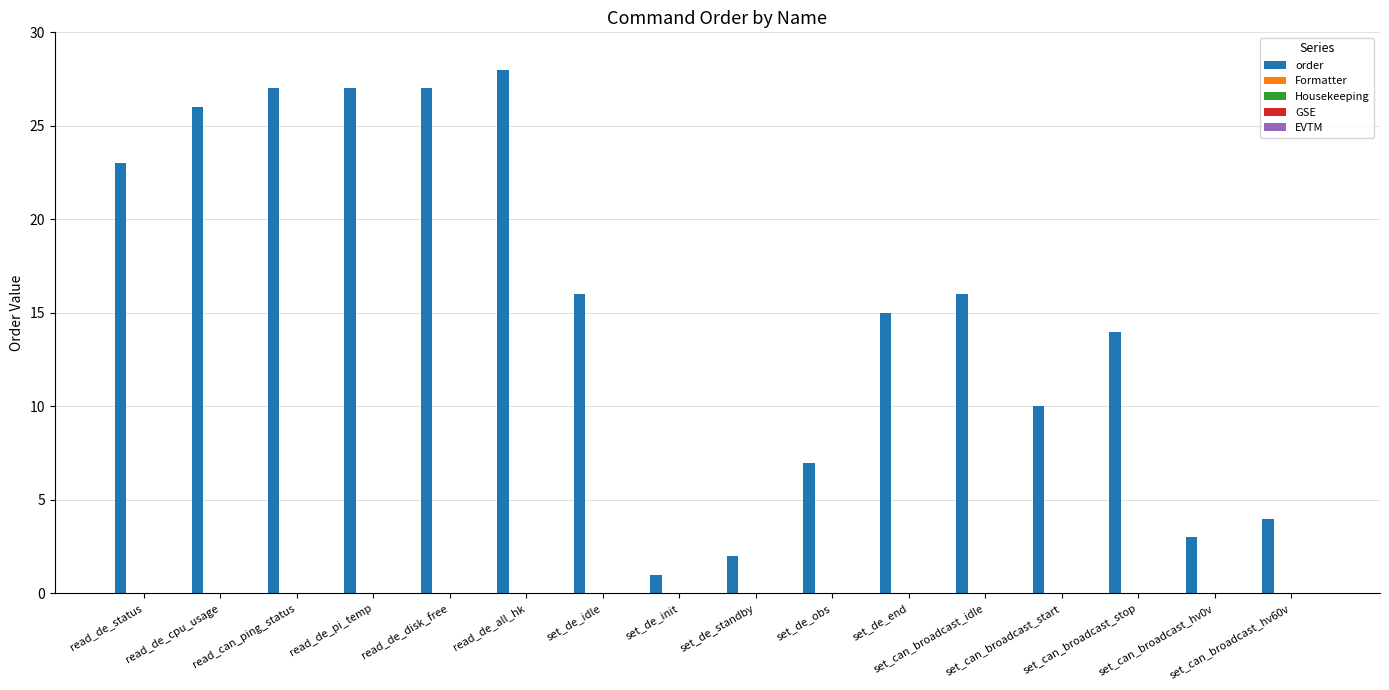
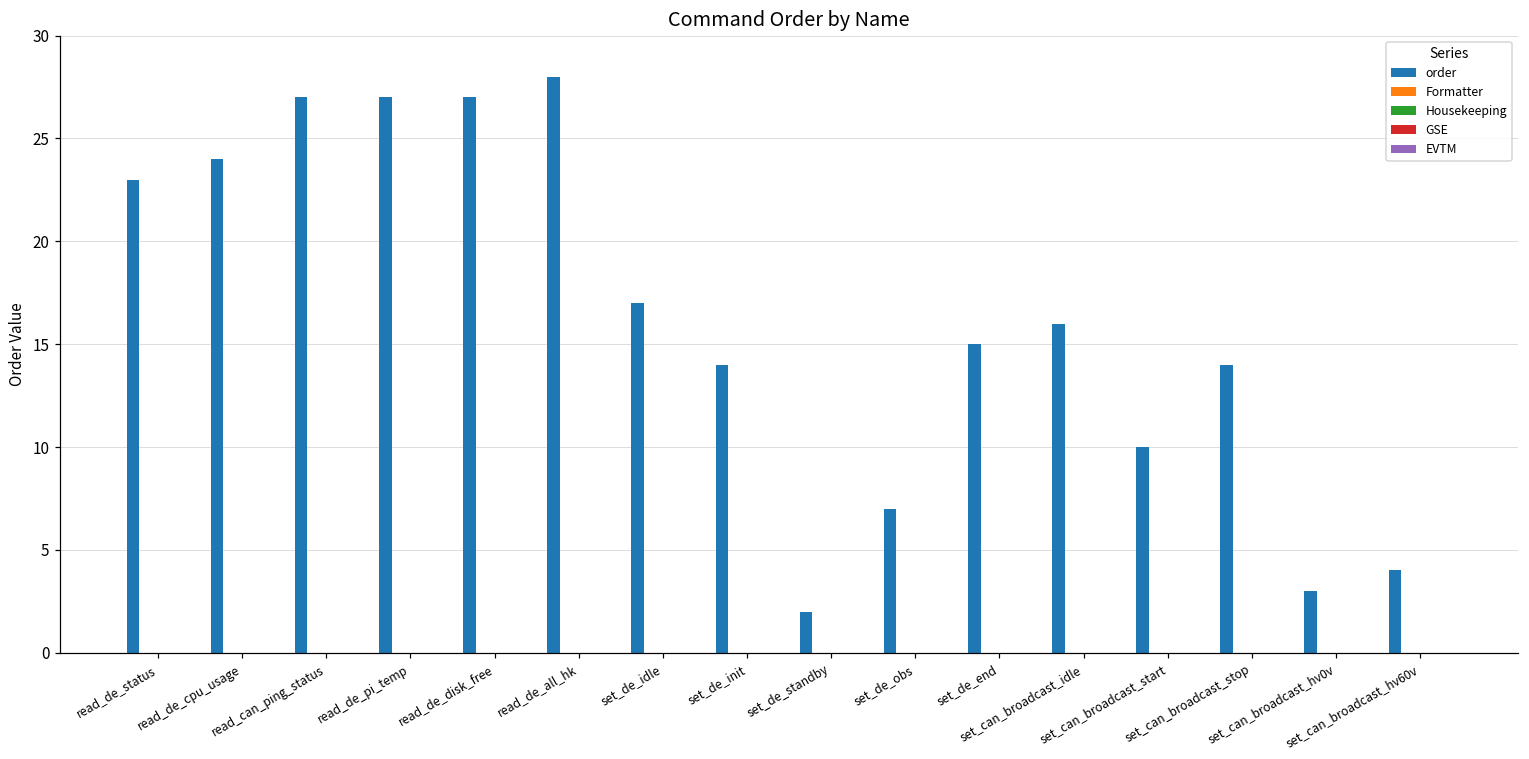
order, read_de_cpu_usage: 26 -> 24
order, set_de_idle: 16 -> 17
order, set_de_init: 1 -> 14
